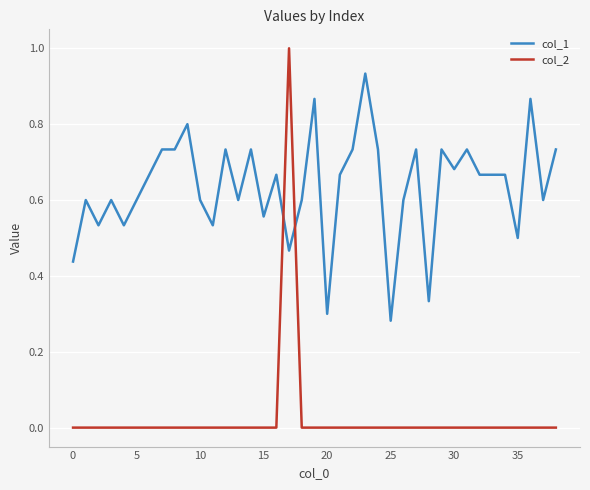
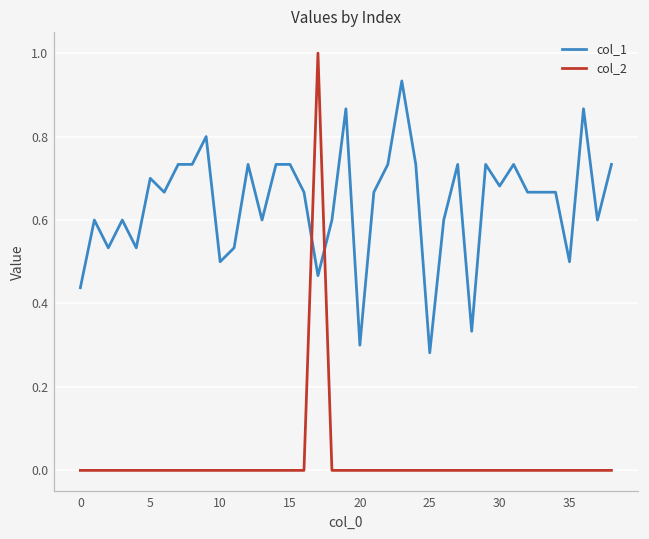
col_1, 5: 0.6 -> 0.7
col_1, 10: 0.6 -> 0.5
col_1, 15: 0.56 -> 0.73
